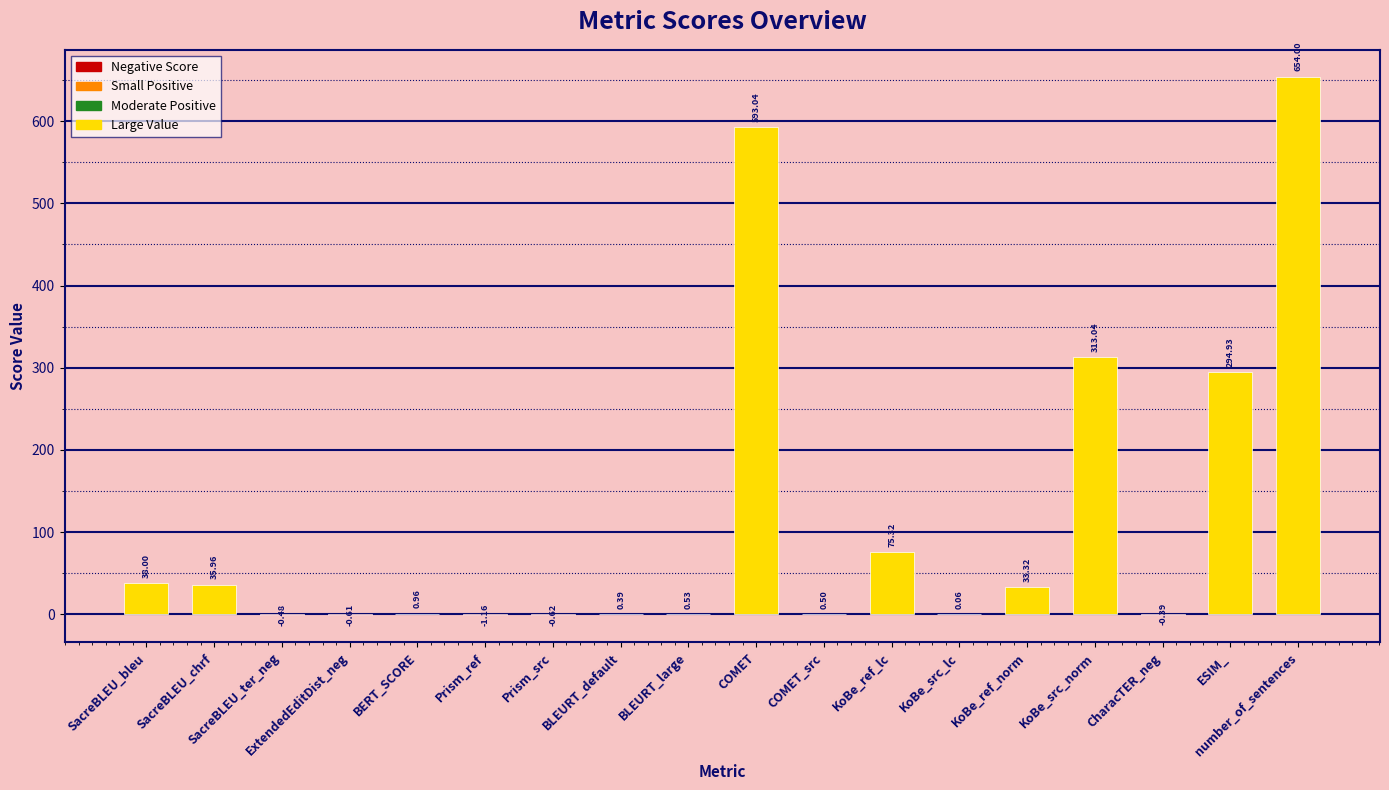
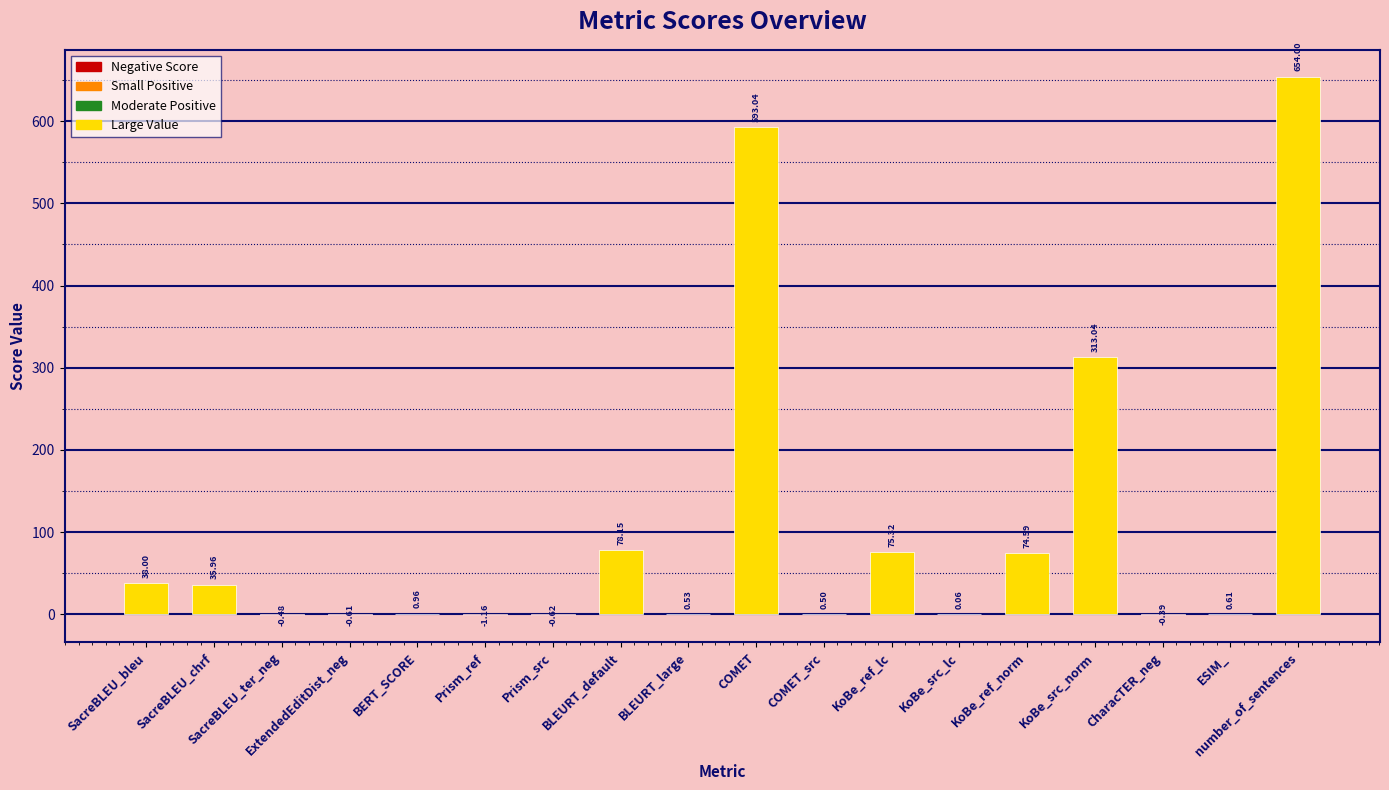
BLEURT_default: 0.39 -> 78.15
KoBe_ref_norm: 33.32 -> 74.59
ESIM_: 294.93 -> 0.61
